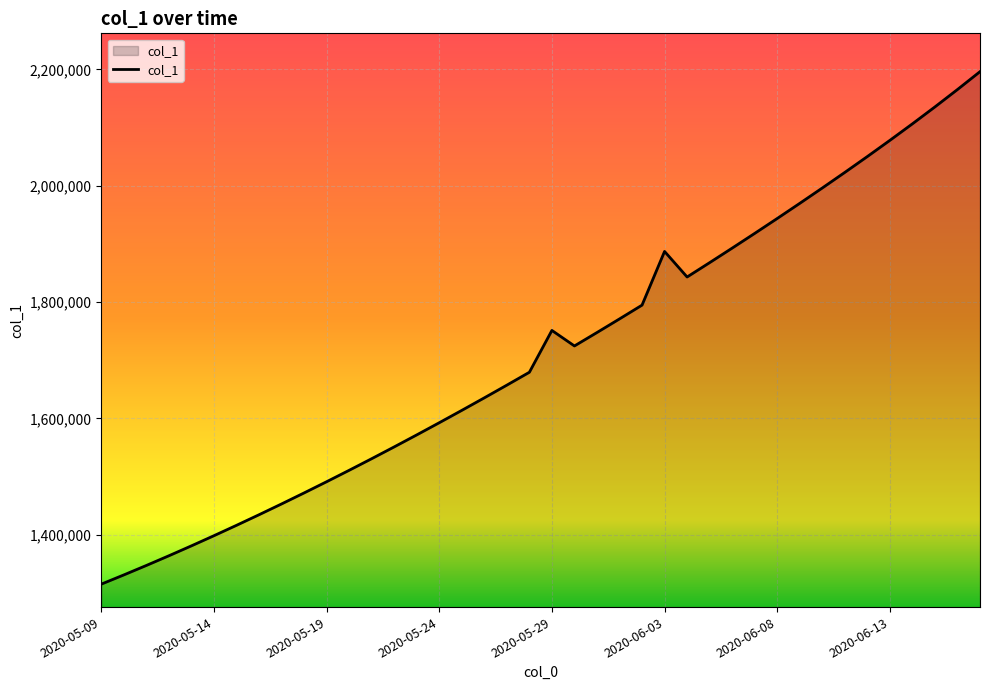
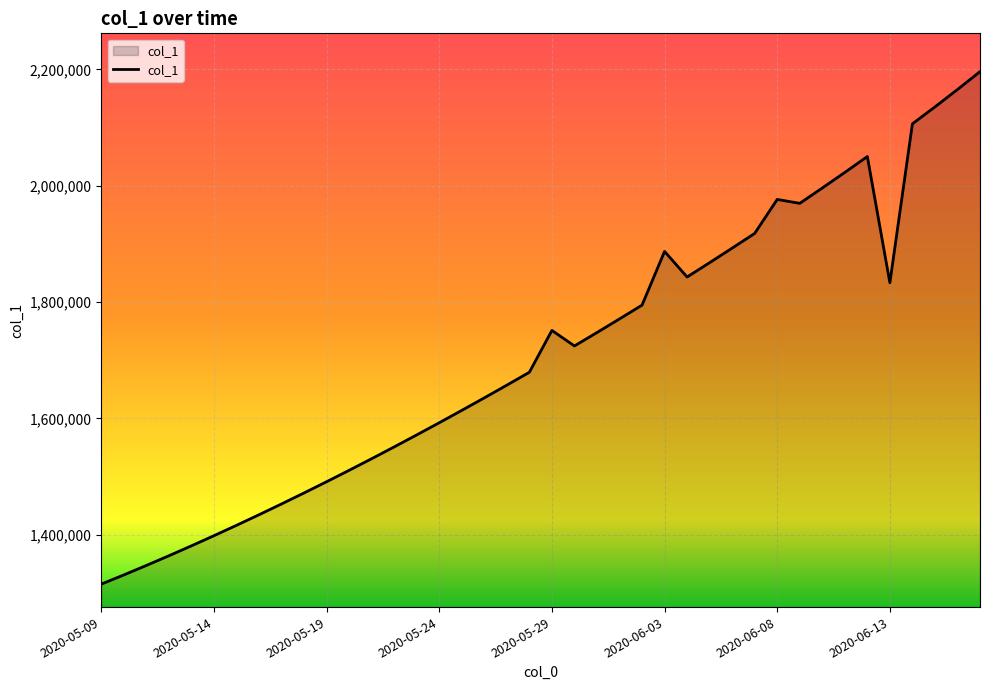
2020-06-08: 1,940,000 -> 1,980,000
2020-06-13: 2,080,000 -> 1,830,000
